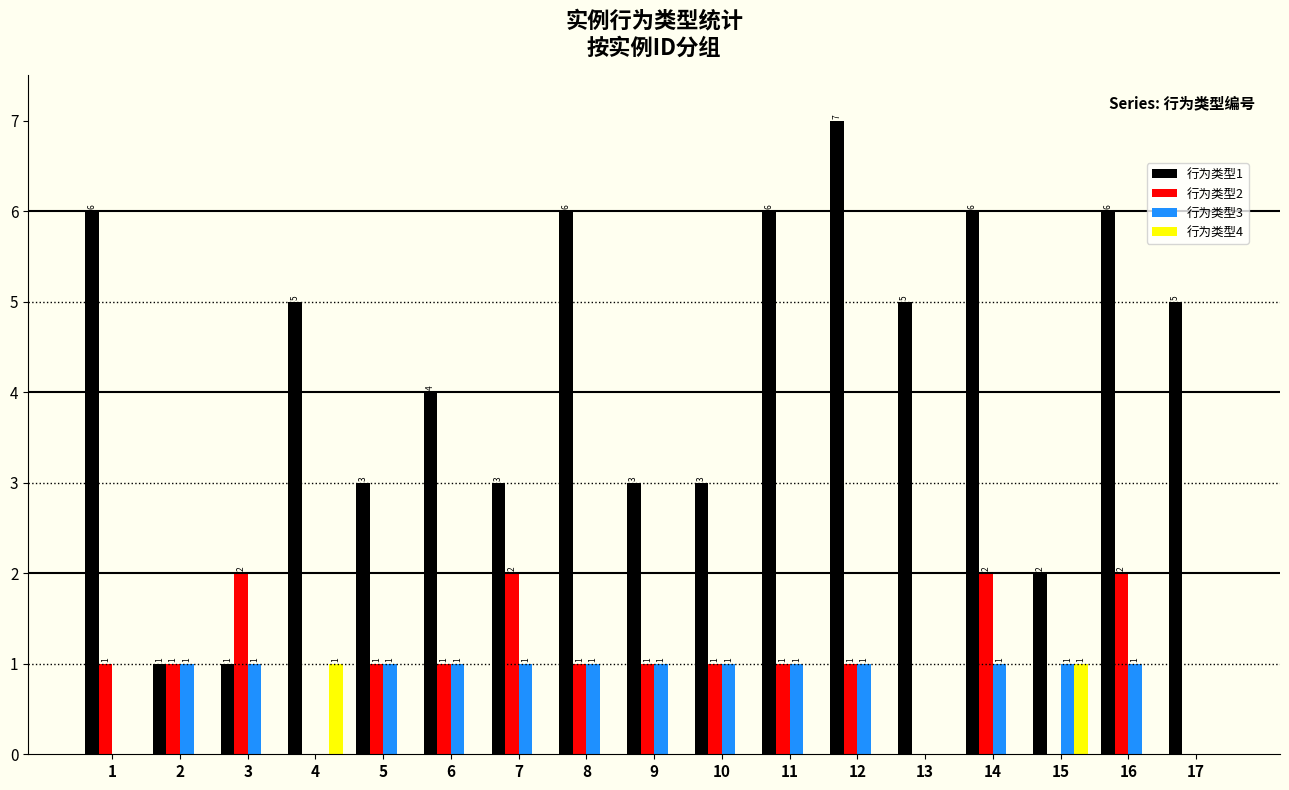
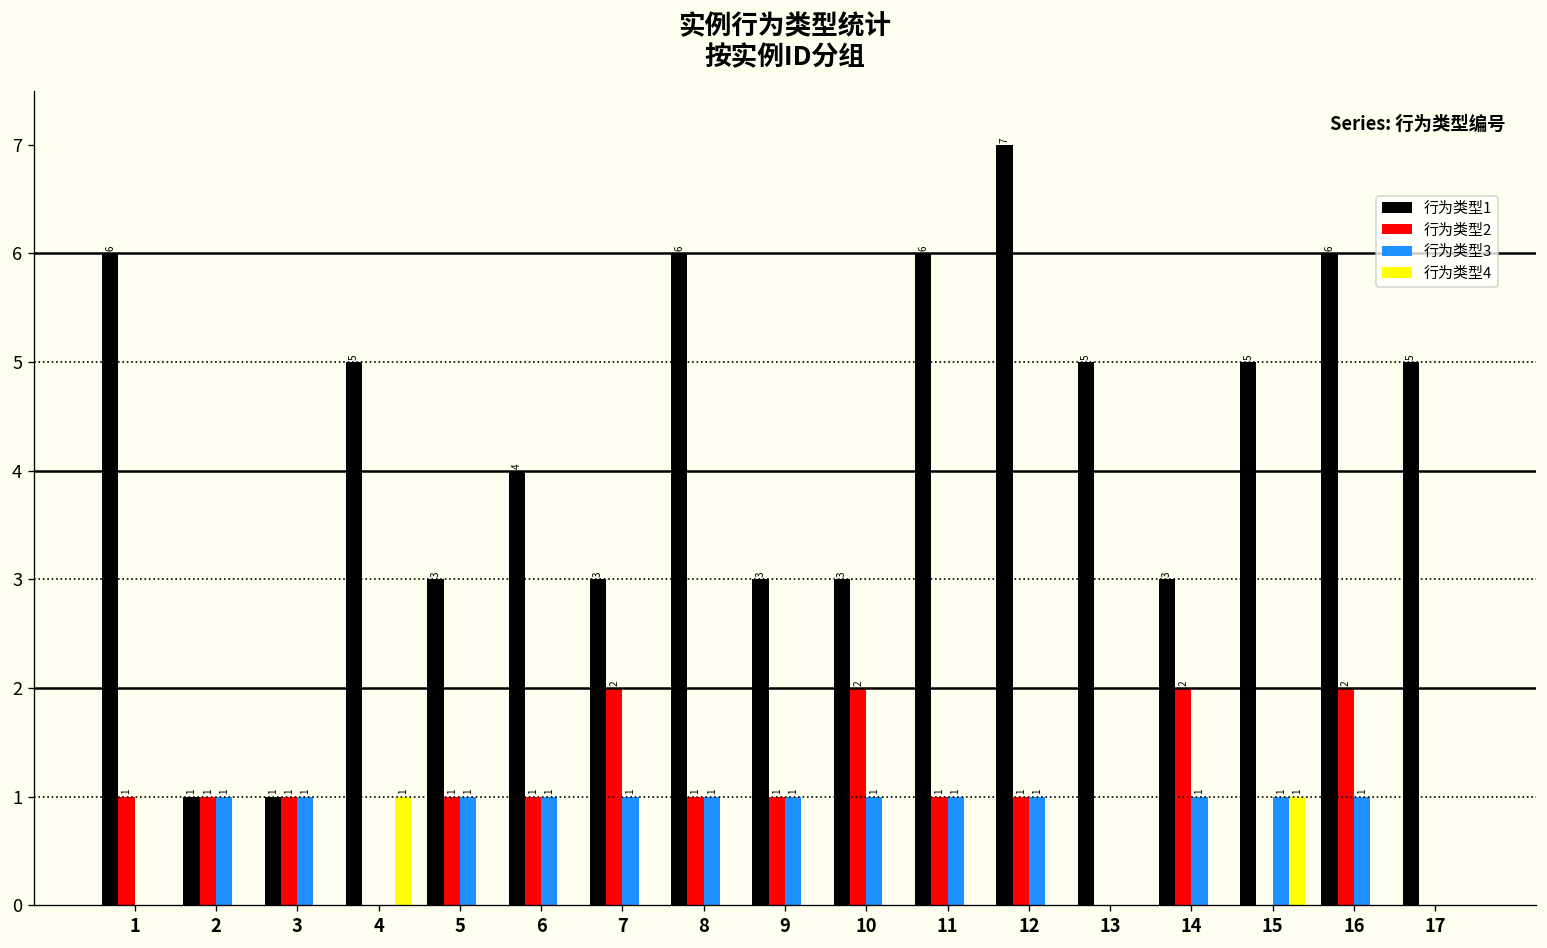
行为类型2, 3: 2 -> 1
行为类型2, 10: 1 -> 2
行为类型1, 14: 6 -> 3
行为类型1, 15: 2 -> 5
